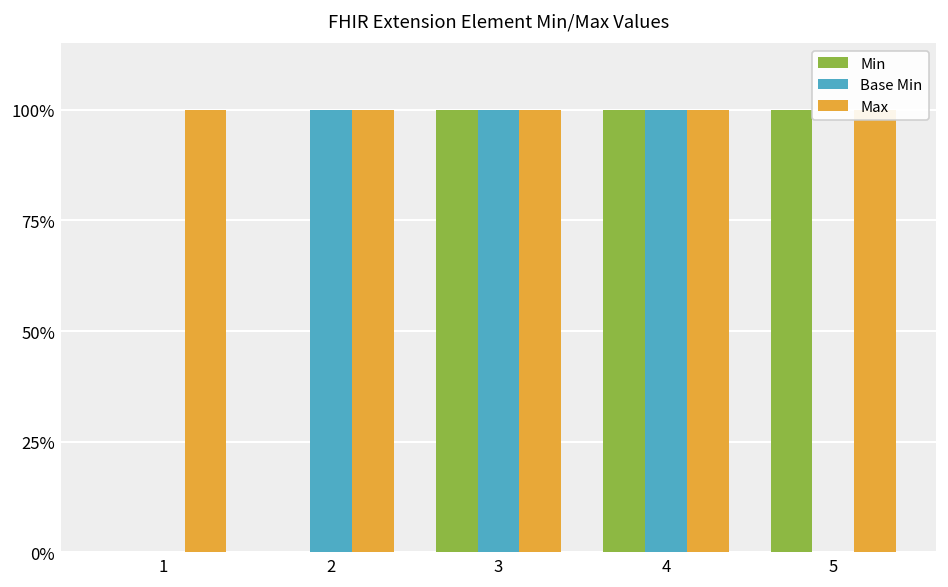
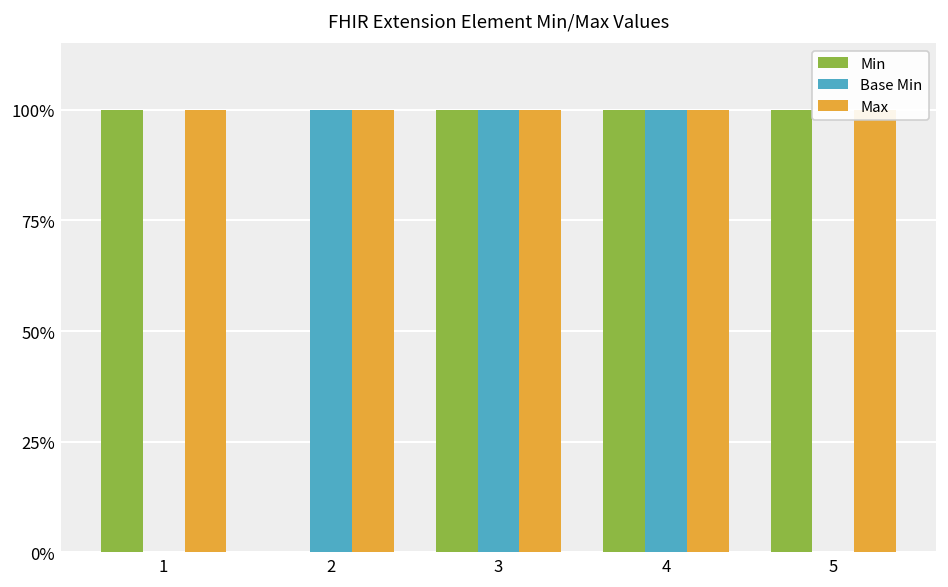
Min, 1: 0% -> 100%
